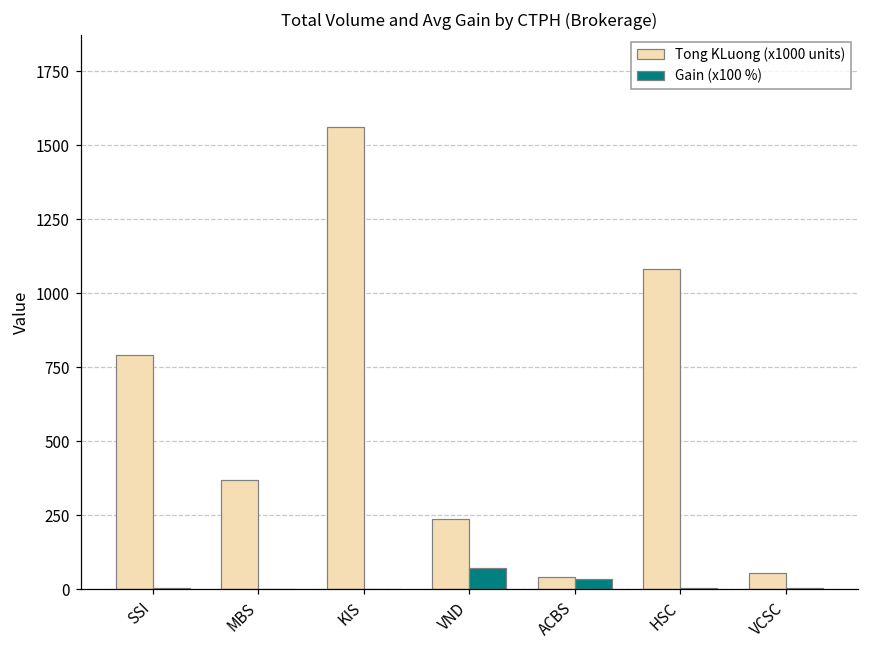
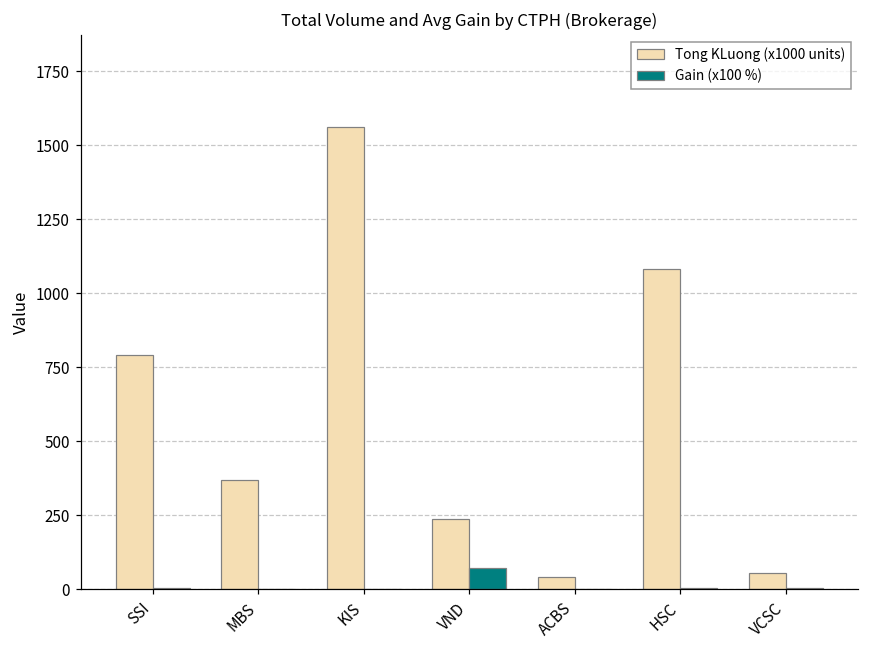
Gain (x100 %), ACBS: 40 -> 0
